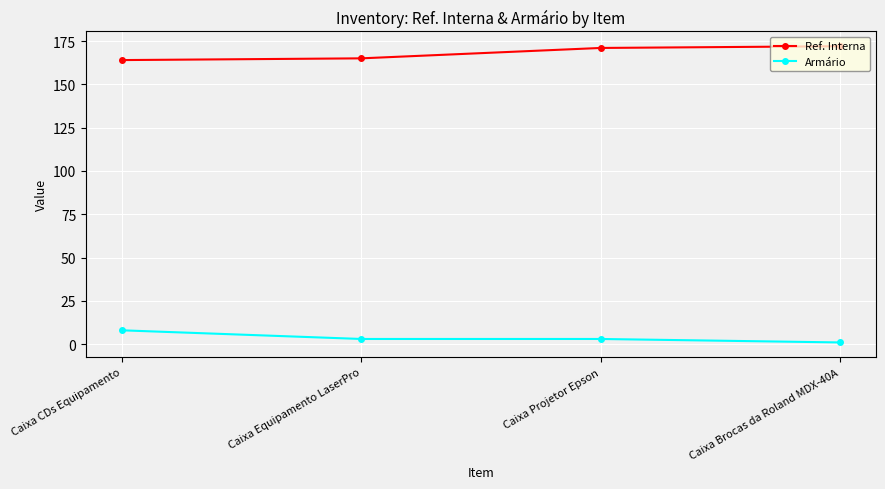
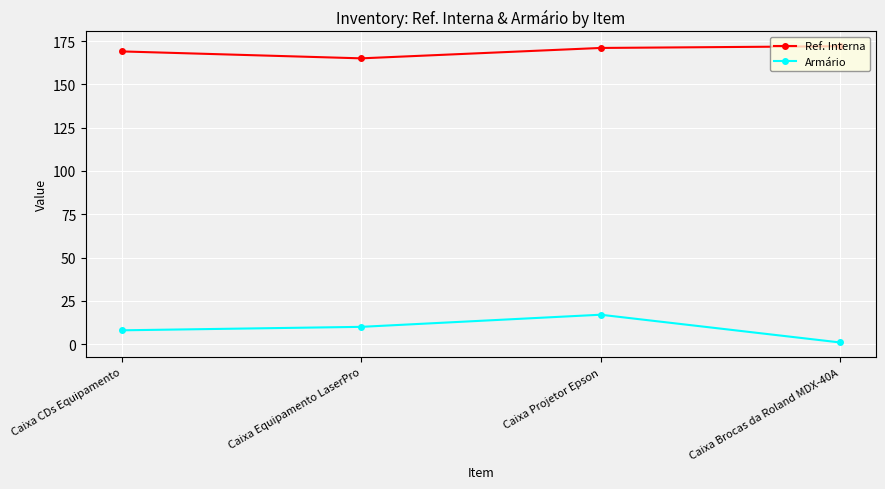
Ref. Interna, Caixa CDs Equipamento: 164 -> 169
Armário, Caixa Equipamento LaserPro: 3 -> 10
Armário, Caixa Projetor Epson: 3 -> 17
